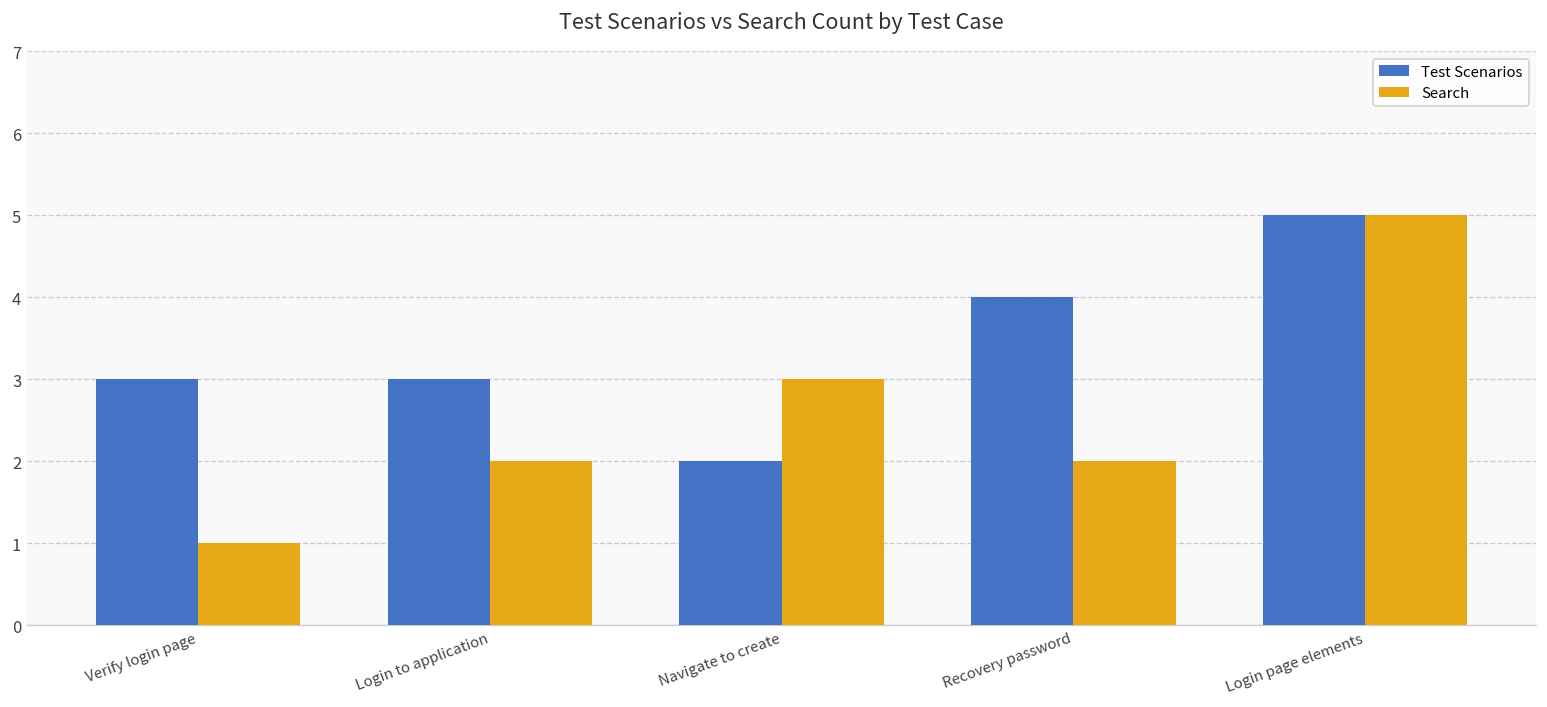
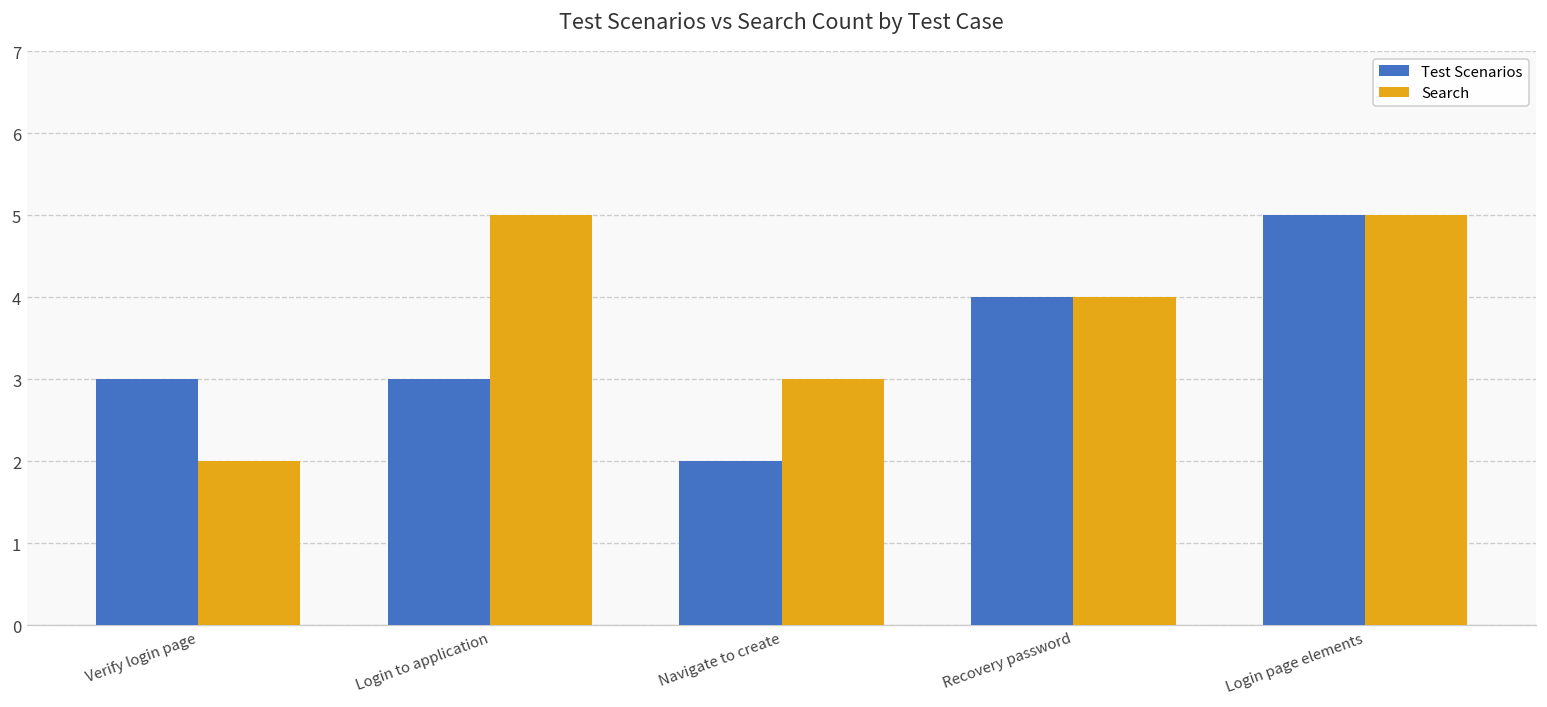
Search, Verify login page: 1 -> 2
Search, Login to application: 2 -> 5
Search, Recovery password: 2 -> 4
